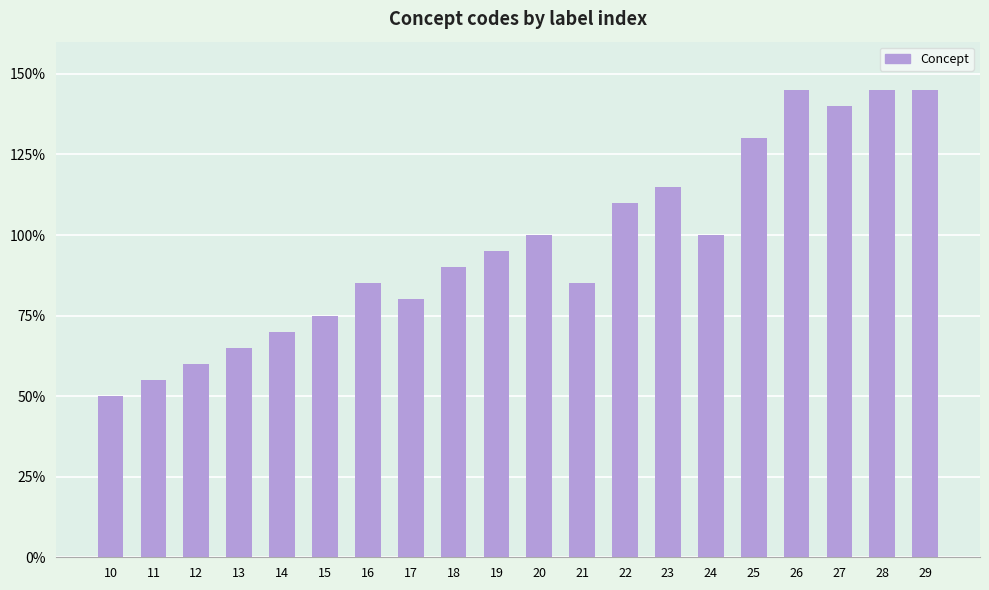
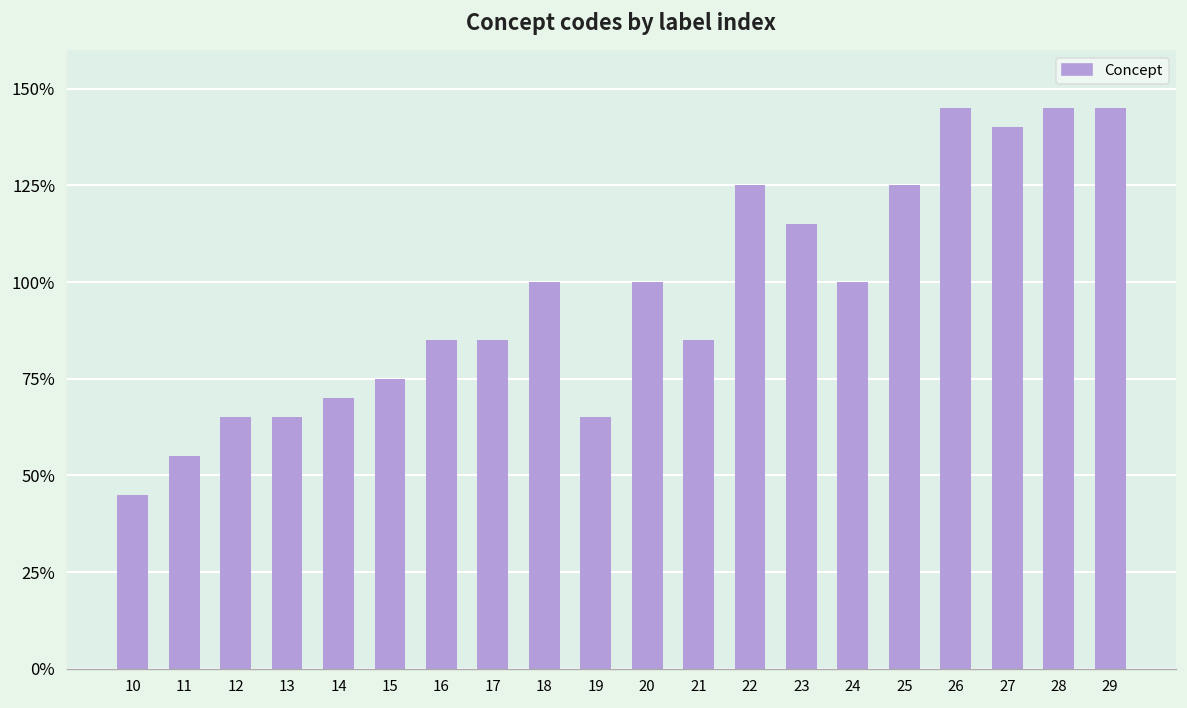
10: 50% -> 45%
12: 60% -> 65%
17: 80% -> 85%
18: 90% -> 100%
19: 95% -> 65%
22: 110% -> 125%
25: 130% -> 125%
